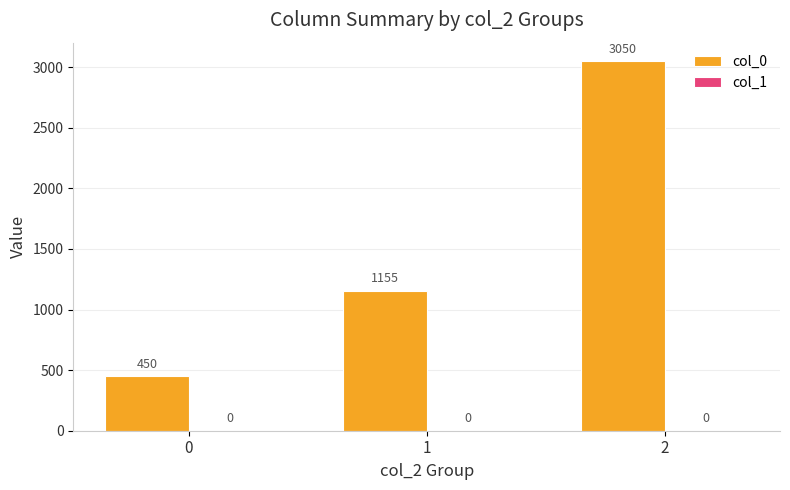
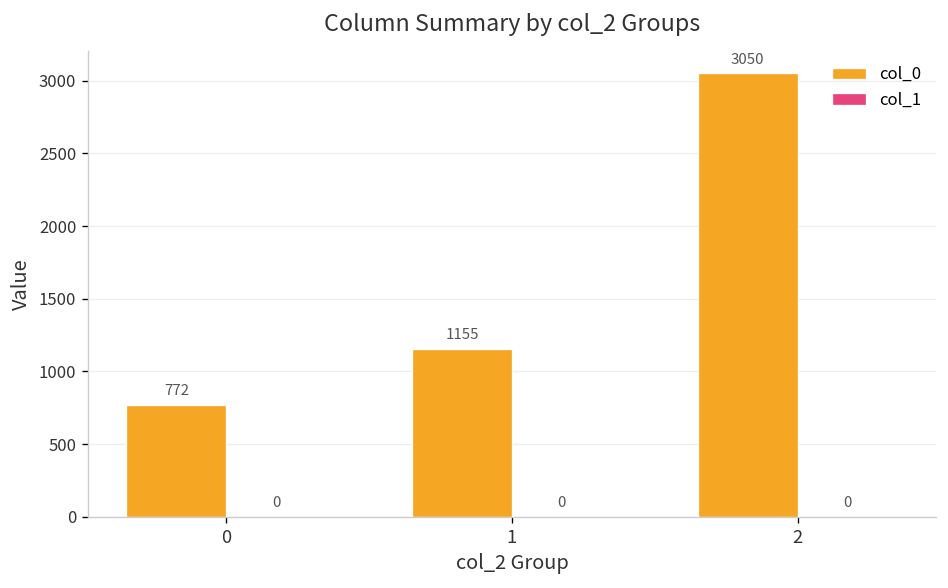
col_0, 0: 450 -> 772
